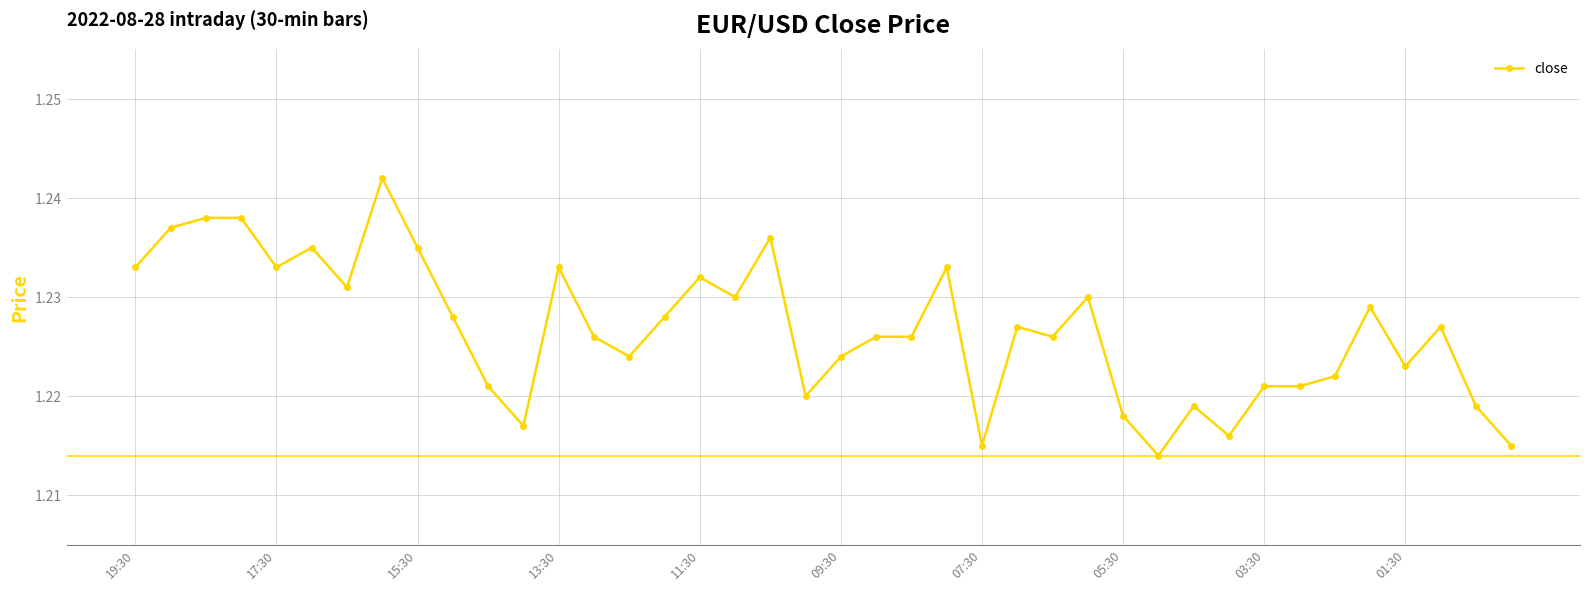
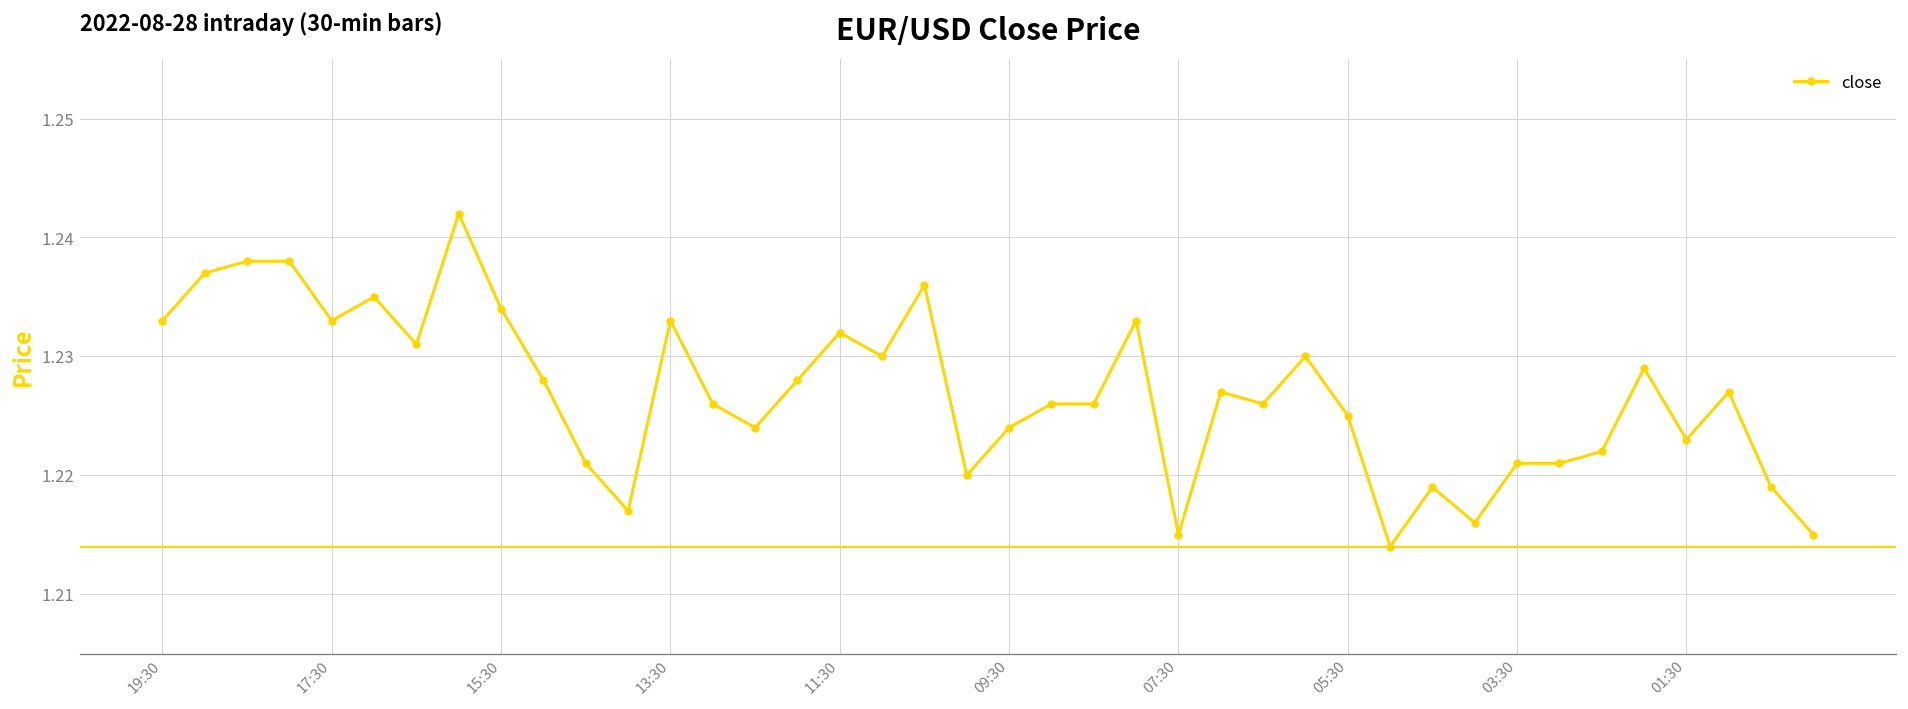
15:30: 1.235 -> 1.234
05:30: 1.218 -> 1.225
